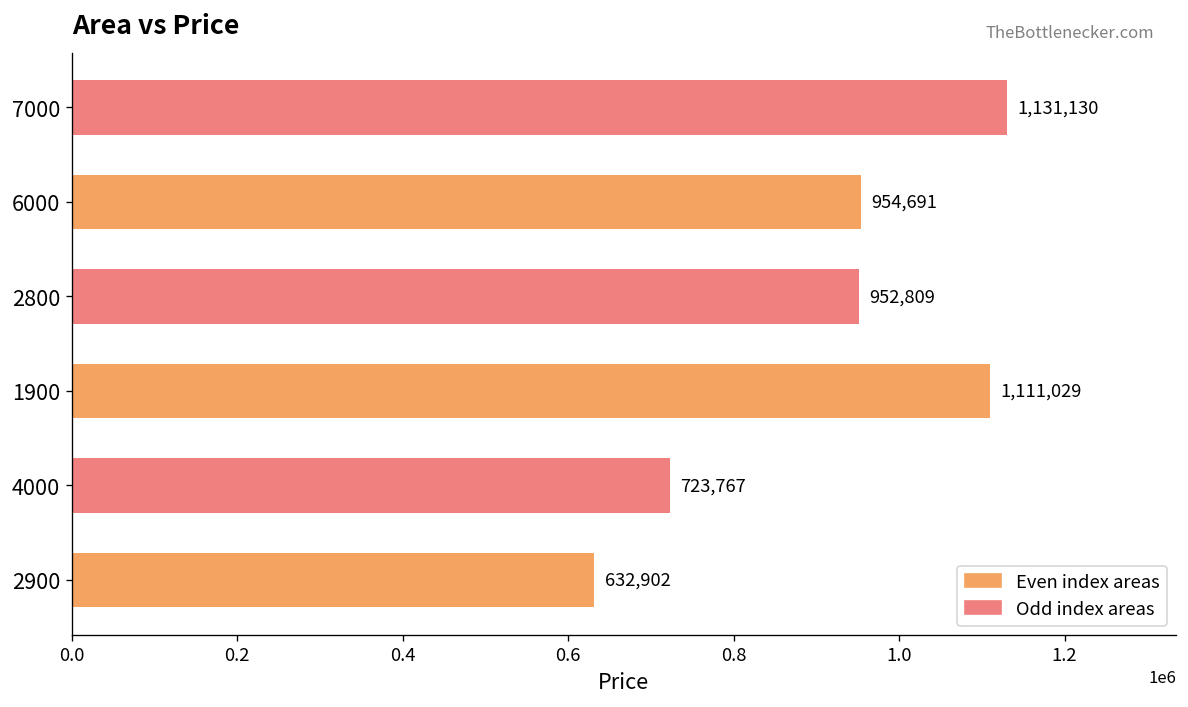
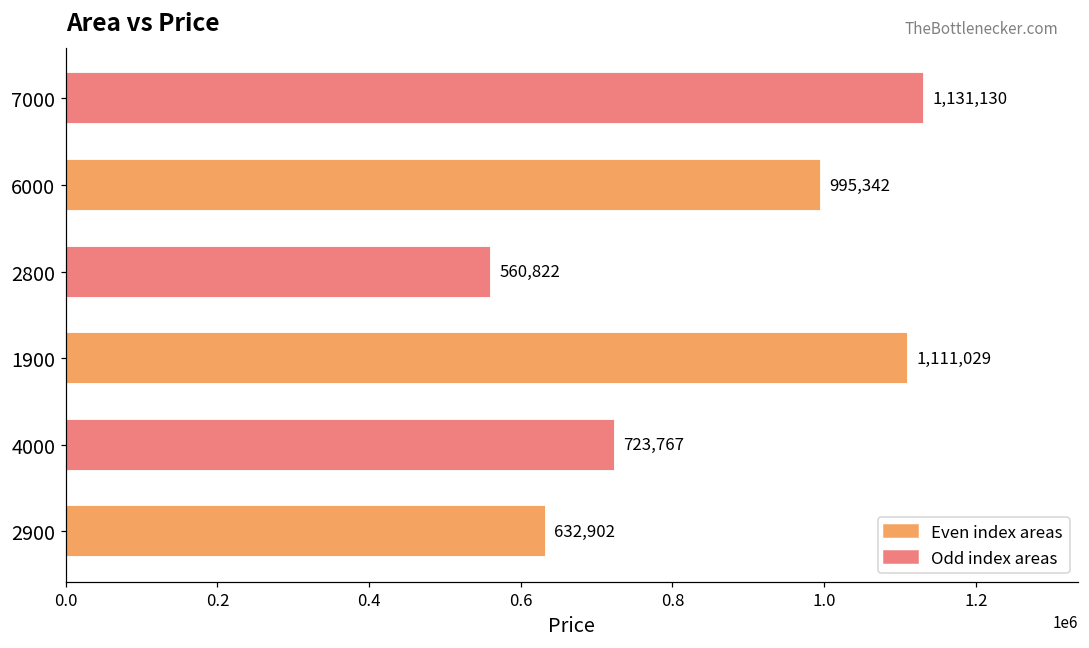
6000: 954,691 -> 995,342
2800: 952,809 -> 560,822
